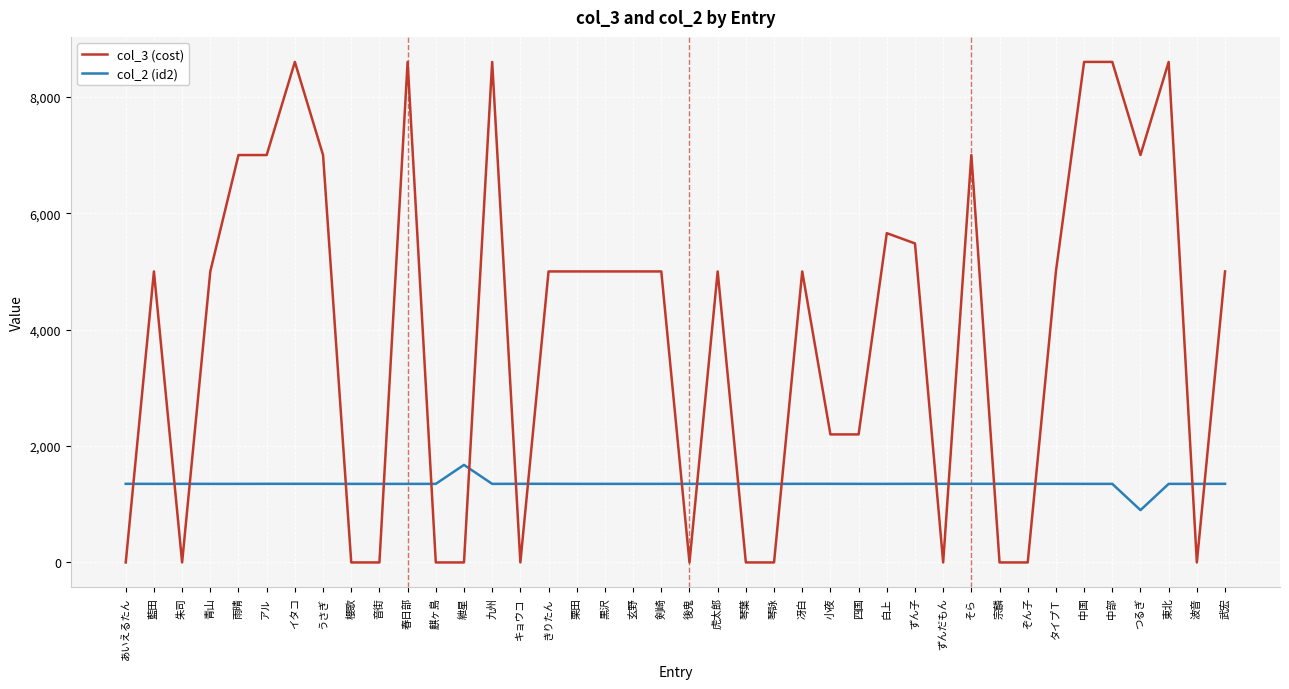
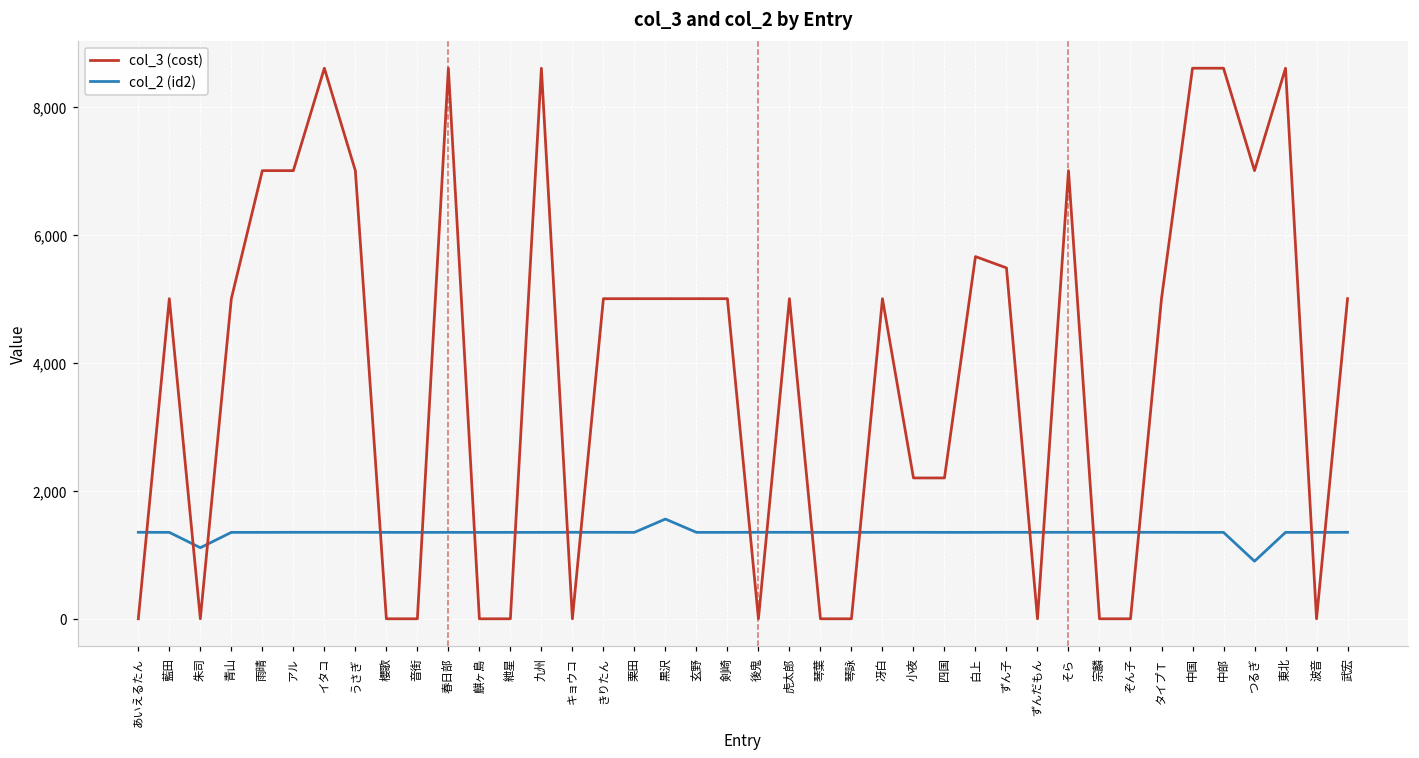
col_2 (id2), 朱司: 1,400 -> 1,100
col_2 (id2), 紲星: 1,700 -> 1,400
col_2 (id2), 黒沢: 1,400 -> 1,600
